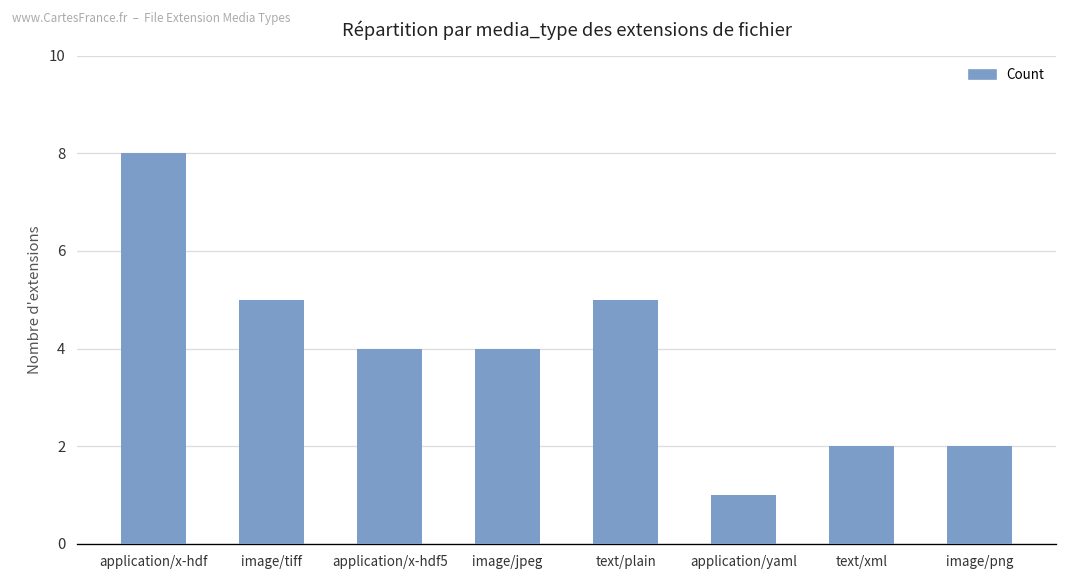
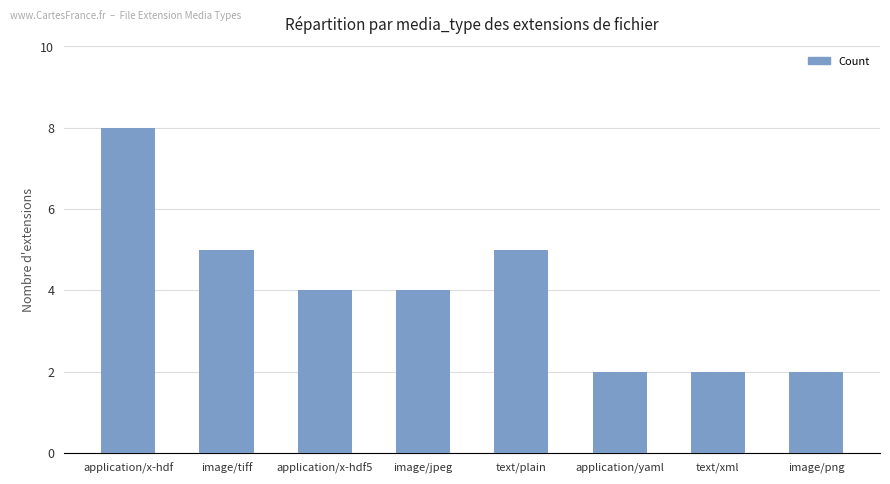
application/yaml: 1 -> 2
